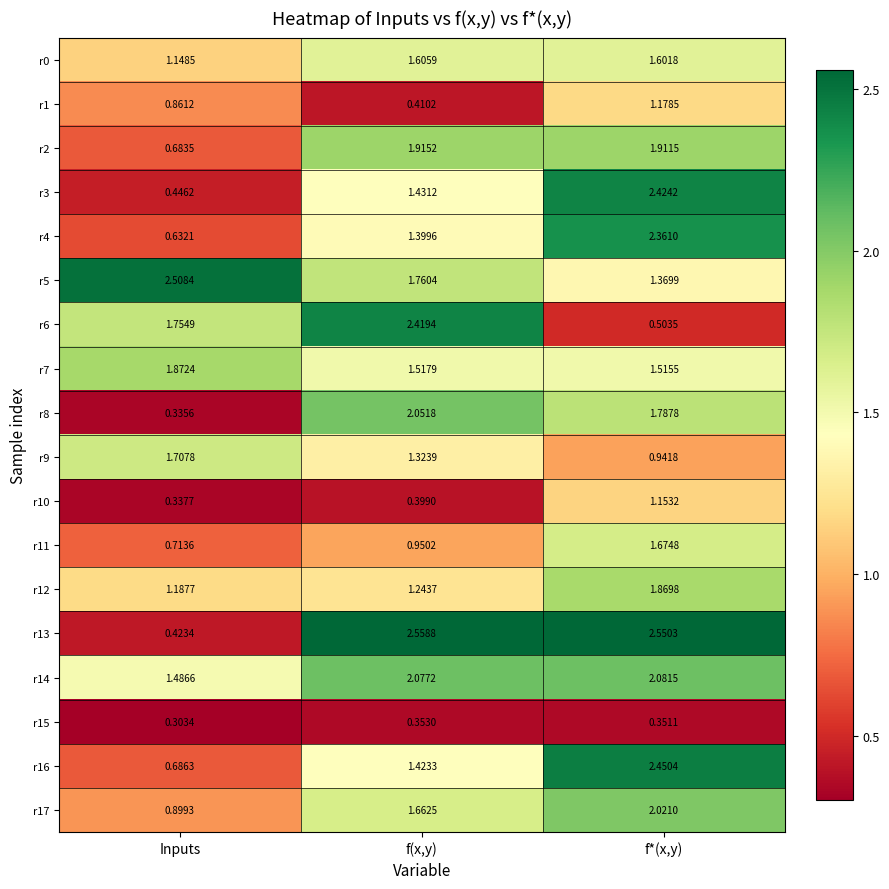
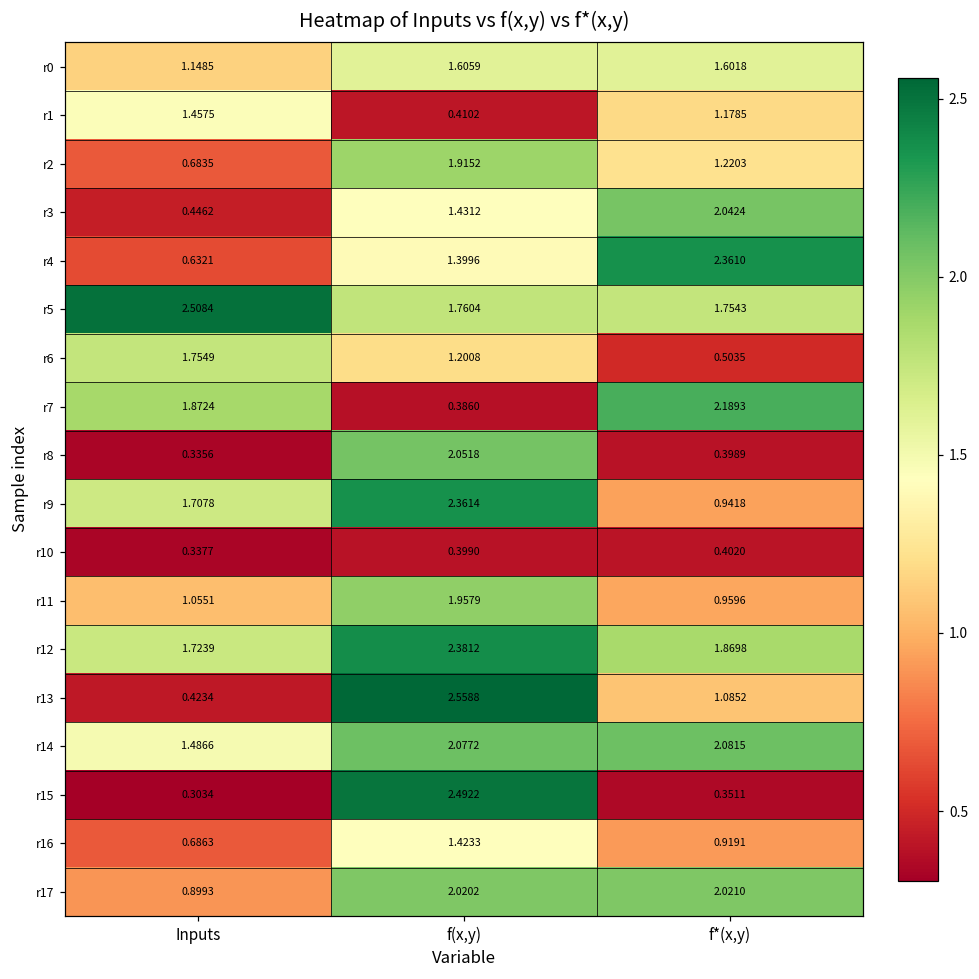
r1, Inputs: 0.8612 -> 1.4575
r2, f*(x,y): 1.9115 -> 1.2203
r3, f*(x,y): 2.4242 -> 2.0424
r5, f*(x,y): 1.3699 -> 1.7543
r6, f(x,y): 2.4194 -> 1.2008
r7, f(x,y): 1.5179 -> 0.3860
r7, f*(x,y): 1.5155 -> 2.1893
r8, f*(x,y): 1.7878 -> 0.3989
r9, f(x,y): 1.3239 -> 2.3614
r10, f*(x,y): 1.1532 -> 0.4020
r11, Inputs: 0.7136 -> 1.0551
r11, f(x,y): 0.9502 -> 1.9579
r11, f*(x,y): 1.6748 -> 0.9596
r12, Inputs: 1.1877 -> 1.7239
r12, f(x,y): 1.2437 -> 2.3812
r13, f*(x,y): 2.5503 -> 1.0852
r15, f(x,y): 0.3530 -> 2.4922
r16, f*(x,y): 2.4504 -> 0.9191
r17, f(x,y): 1.6625 -> 2.0202
